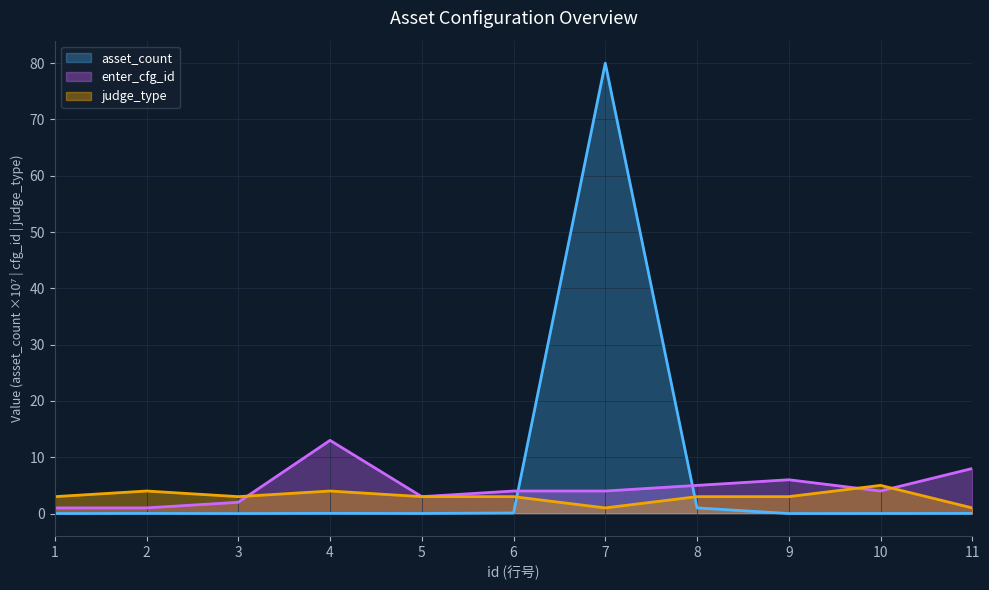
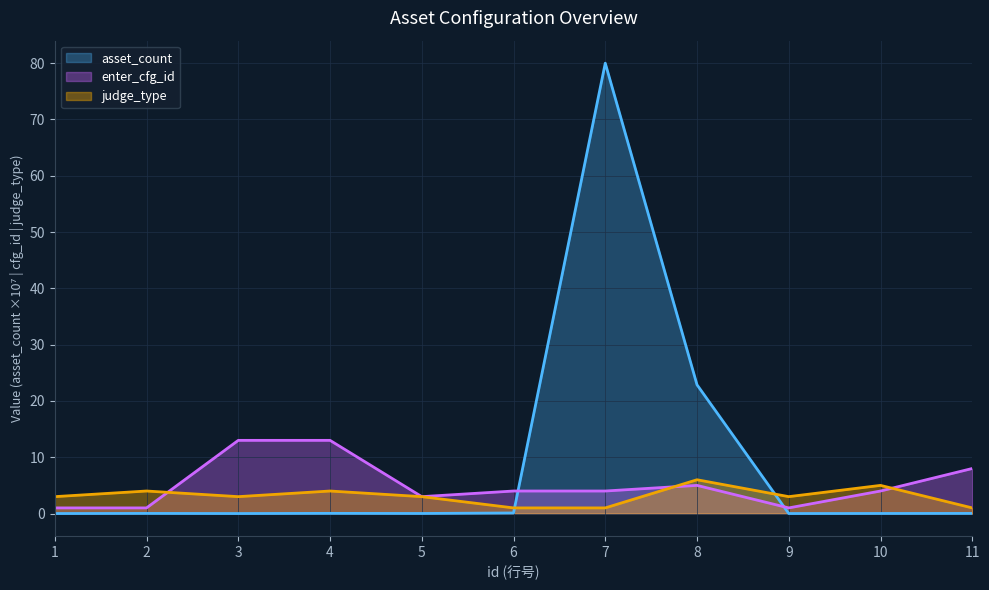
enter_cfg_id, 3: 2 -> 13
judge_type, 6: 3 -> 1
asset_count, 8: 1 -> 23
judge_type, 8: 3 -> 6
enter_cfg_id, 9: 6 -> 1
